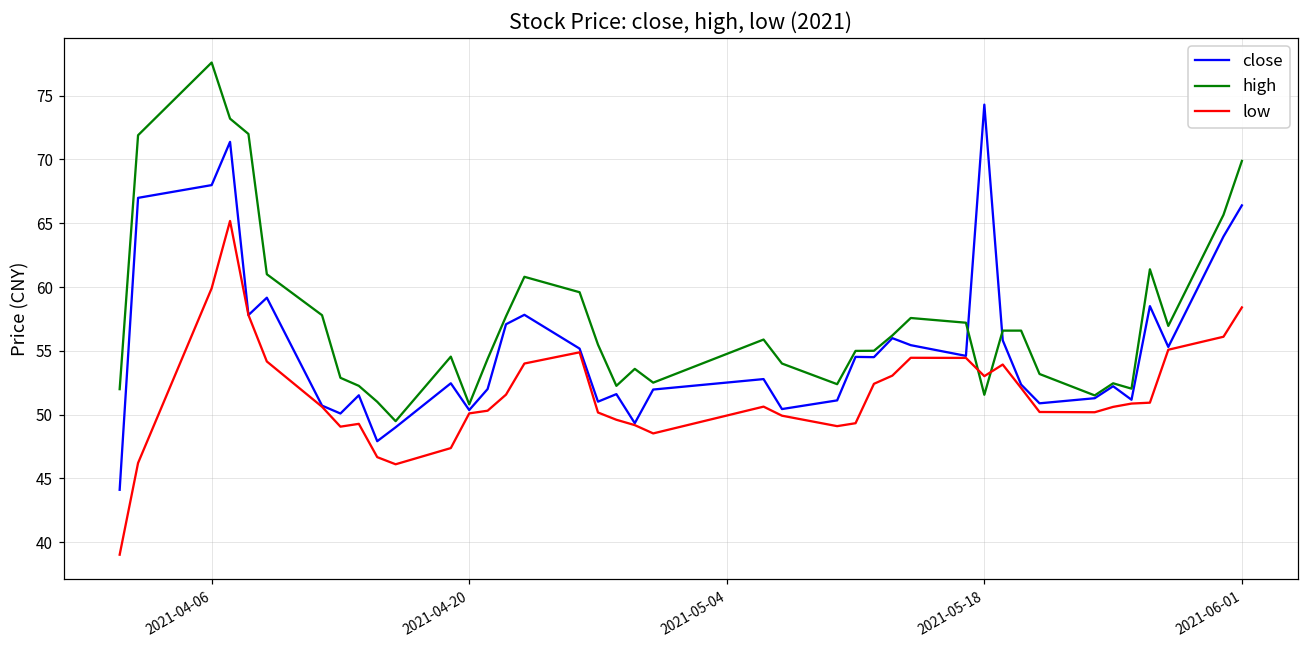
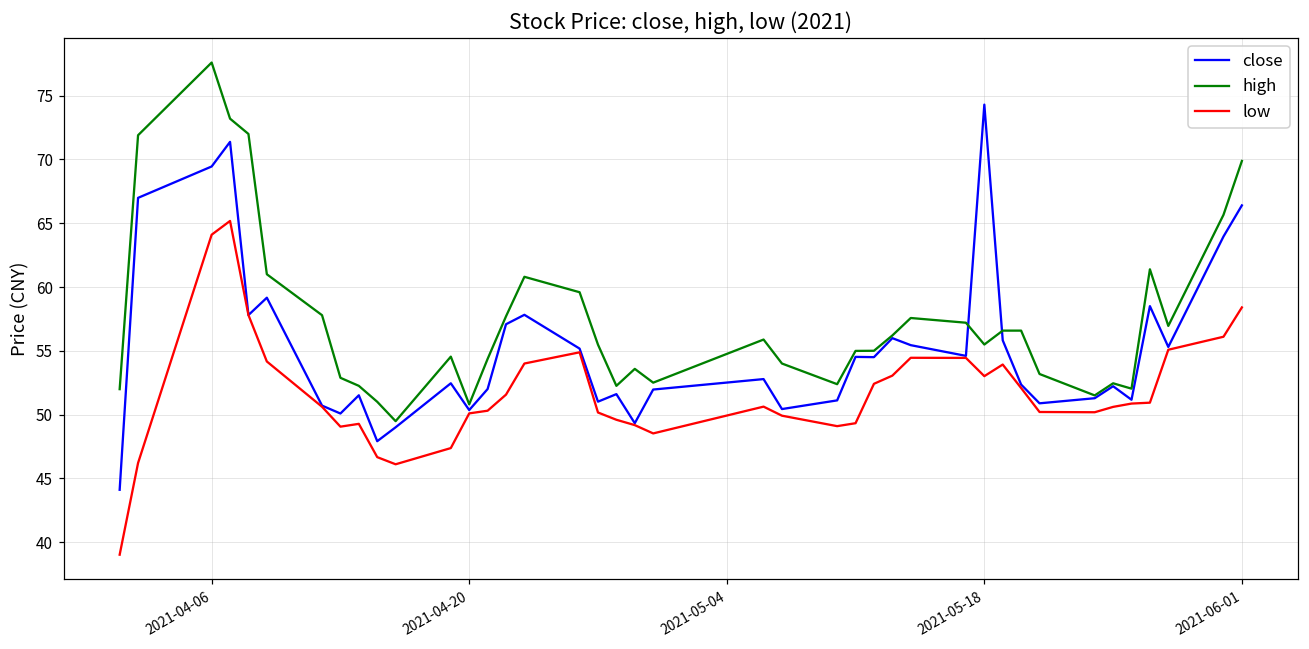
close, 2021-04-06: 68.0 -> 69.5
low, 2021-04-06: 59.9 -> 64.1
high, 2021-05-18: 51.6 -> 55.5
